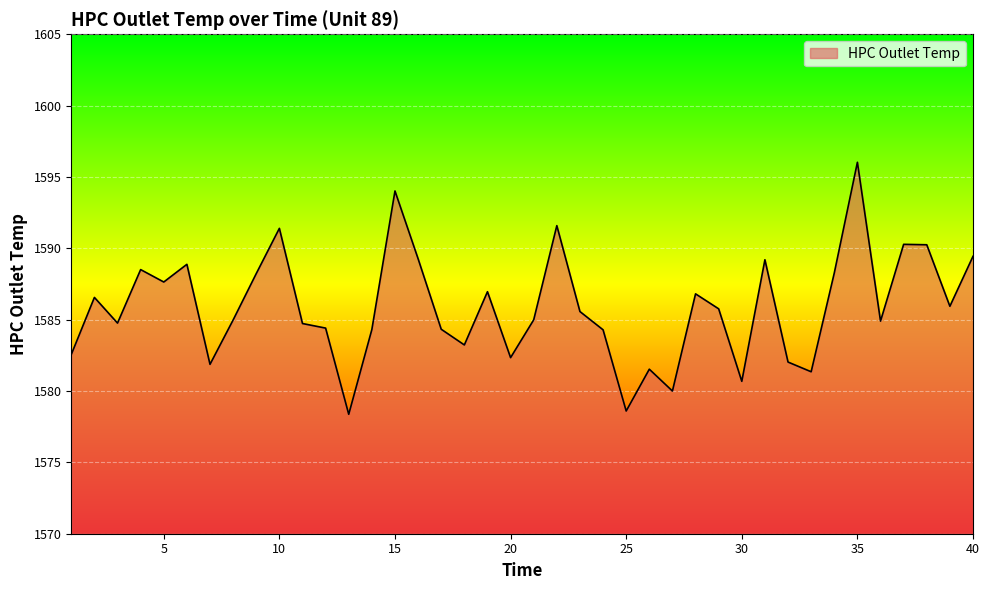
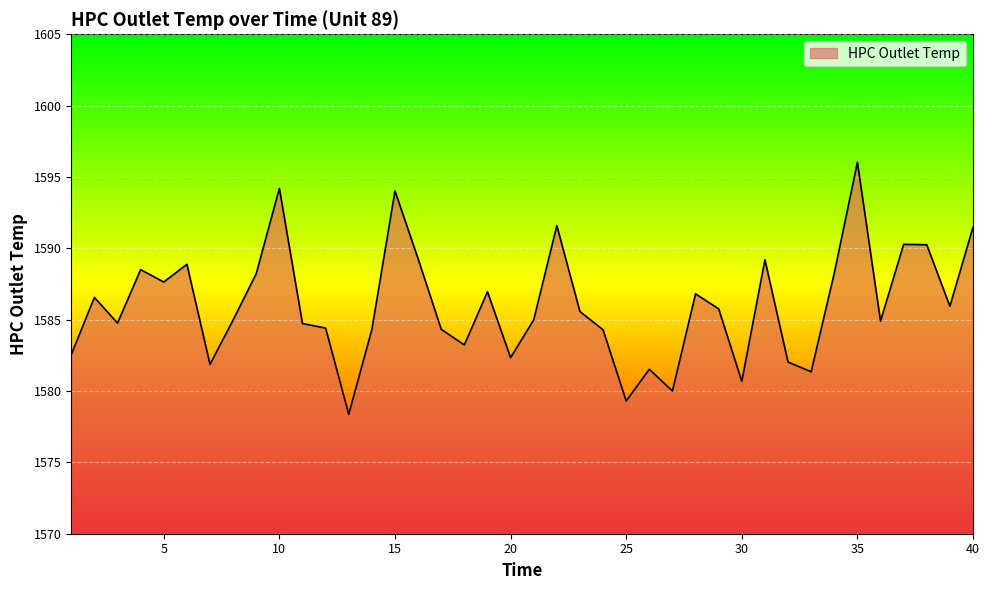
10: 1591.4 -> 1594.2
25: 1578.6 -> 1579.3
40: 1589.4 -> 1591.5
